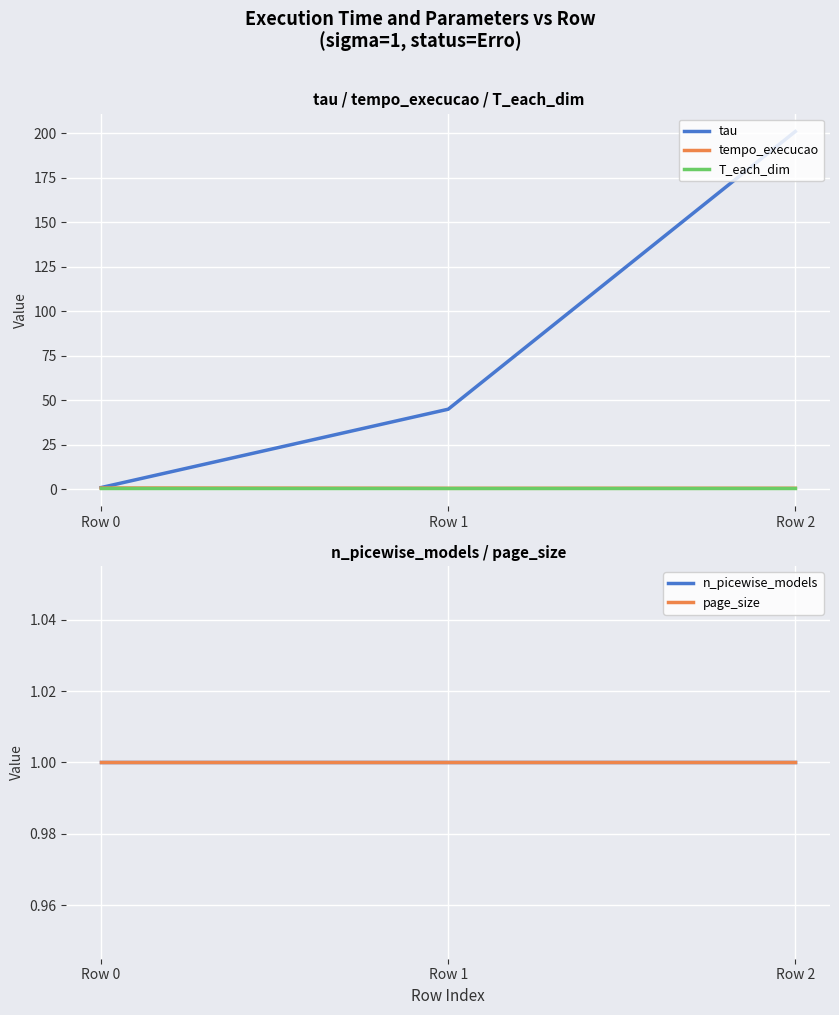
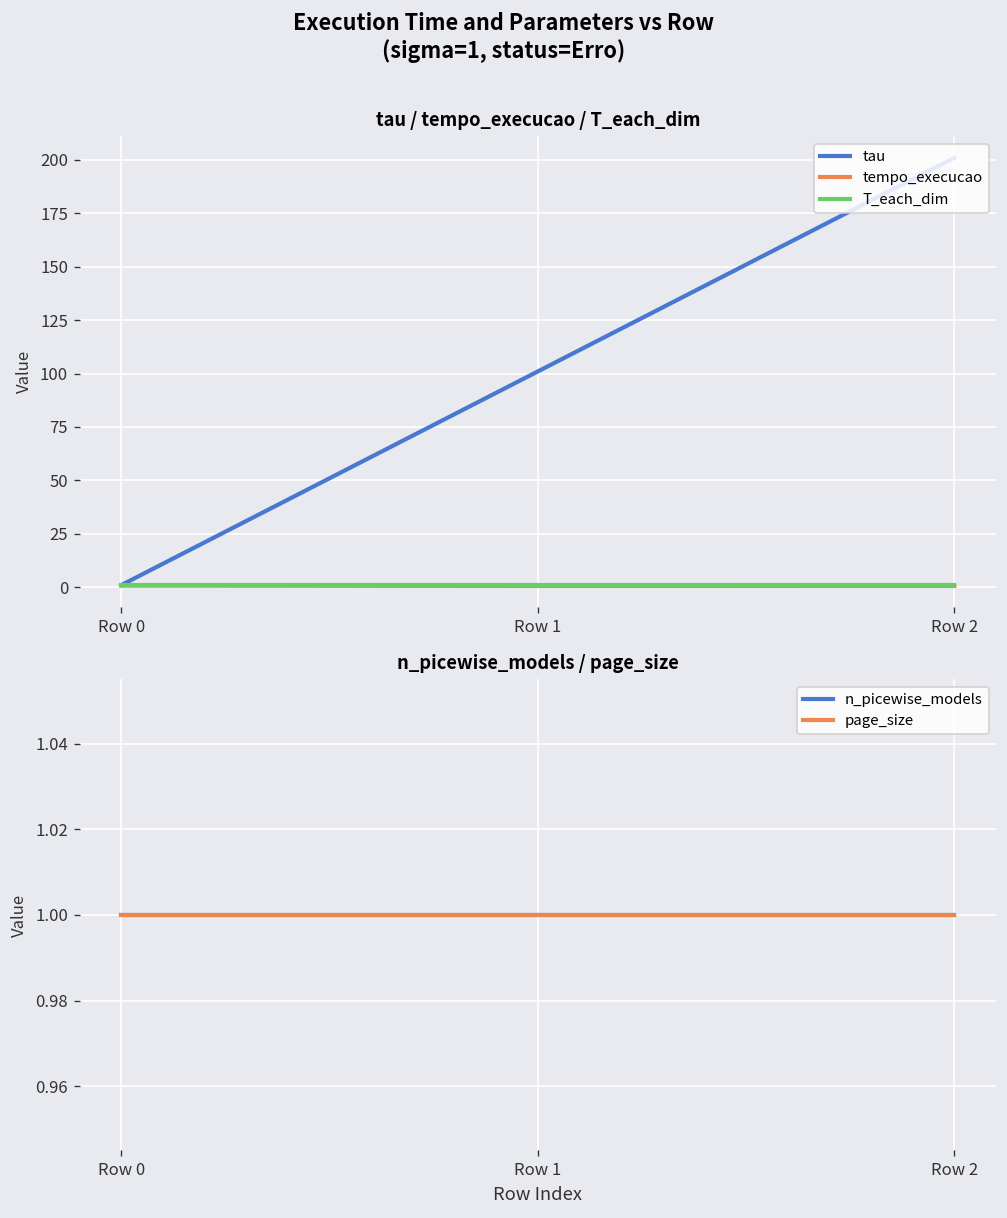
tau / tempo_execucao / T_each_dim, tau, Row 1: 45 -> 101
